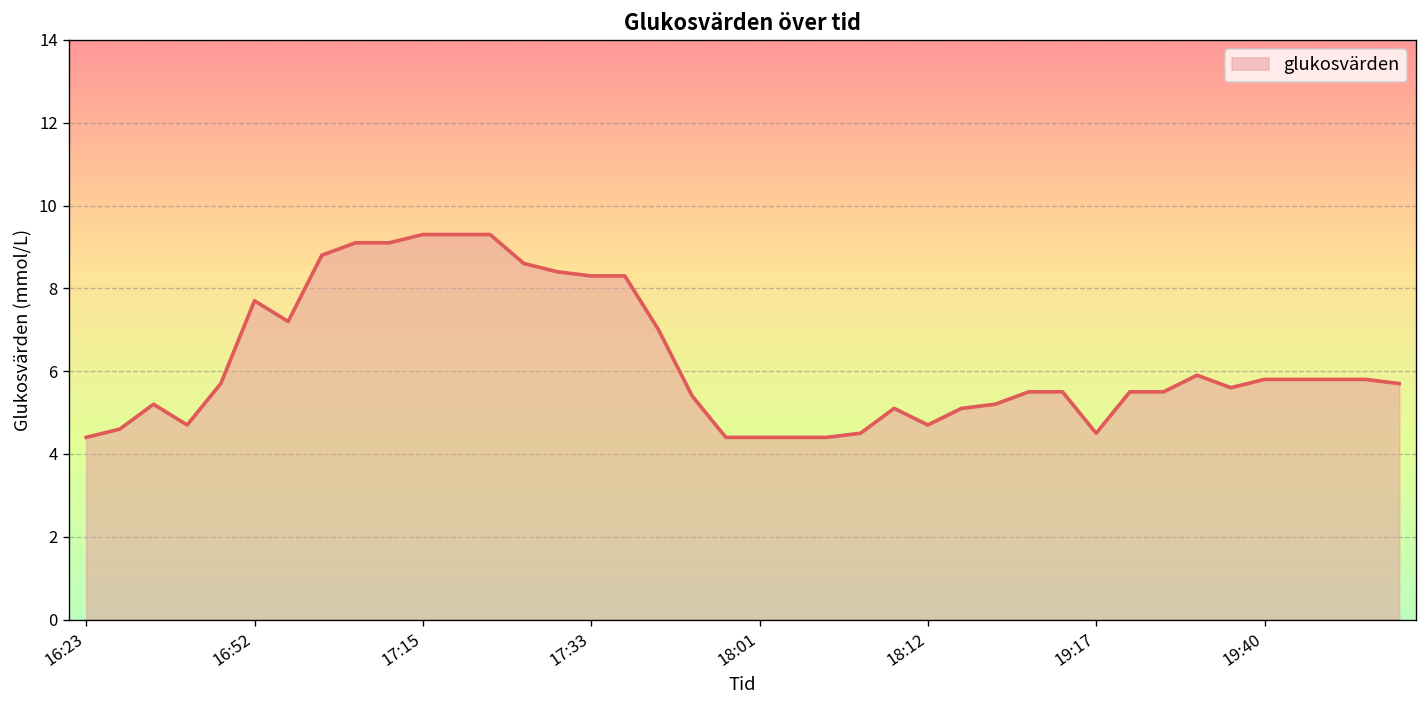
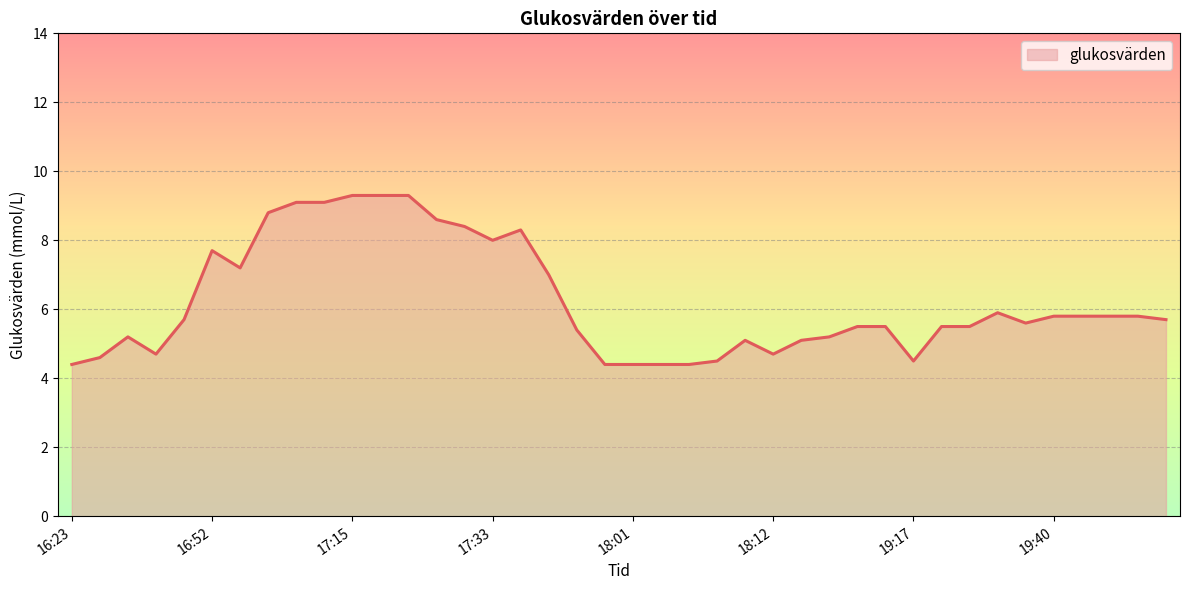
17:33: 8.3 -> 8.0
